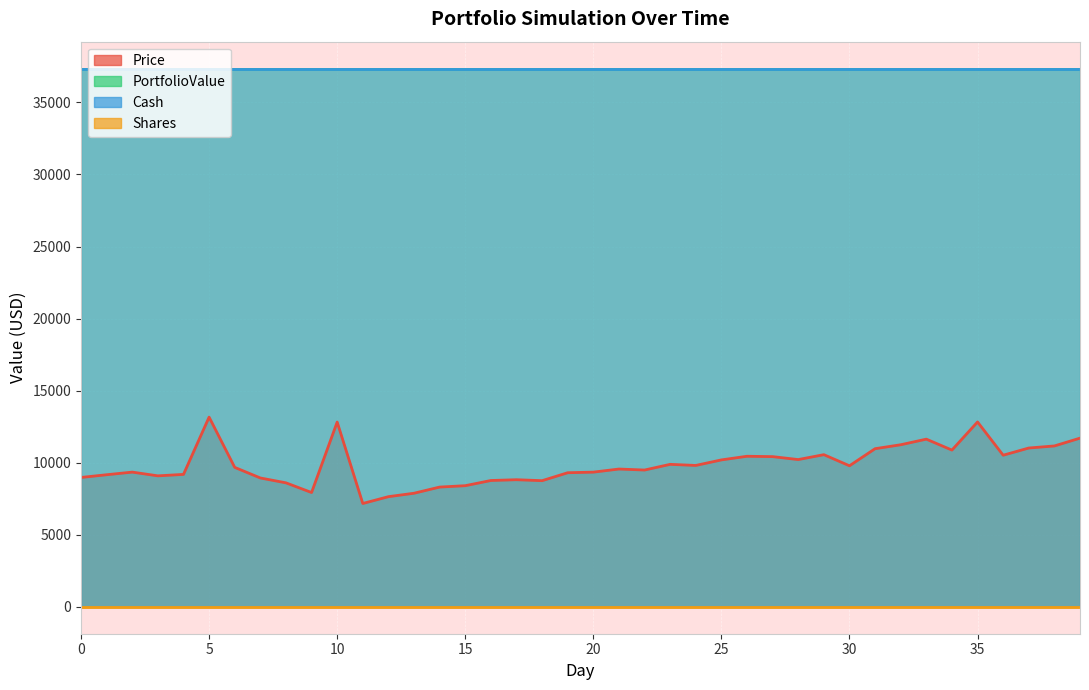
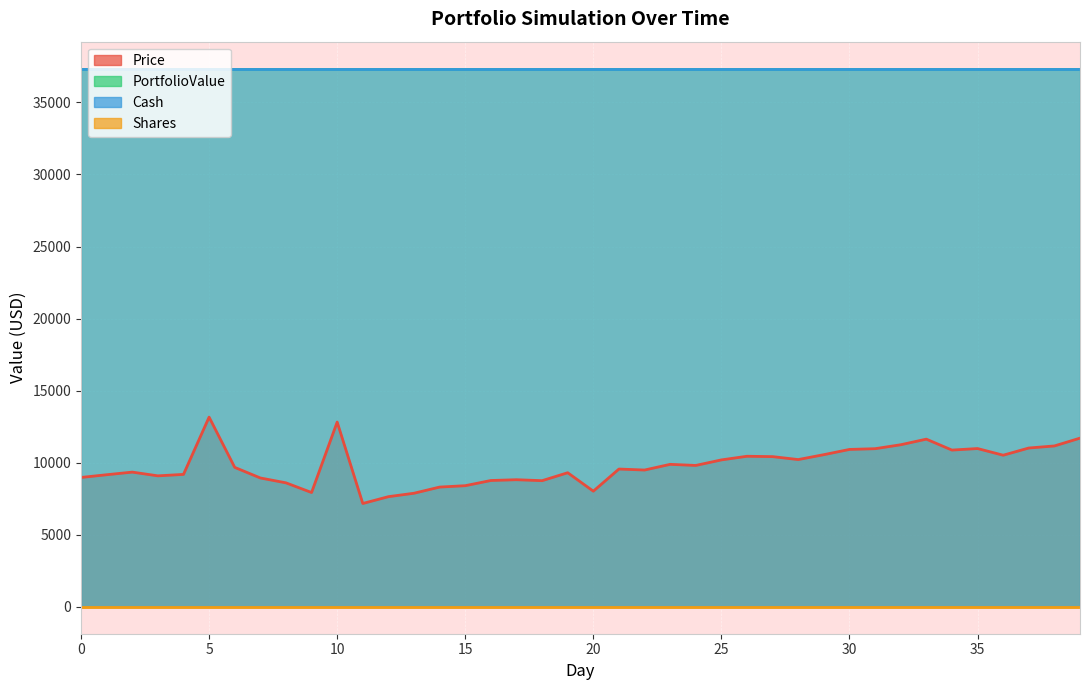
Price, 20: 9300 -> 8000
Price, 30: 9800 -> 10900
Price, 35: 12800 -> 11000
